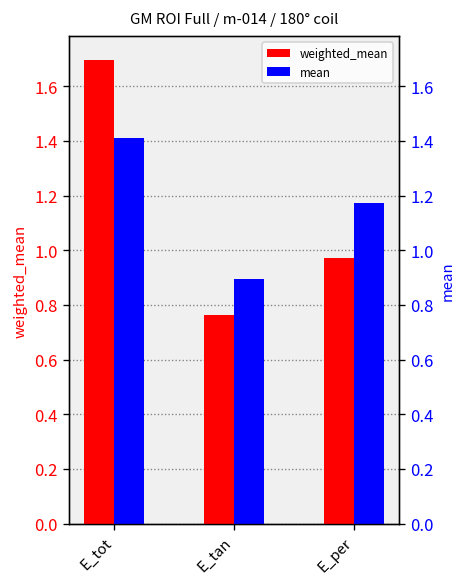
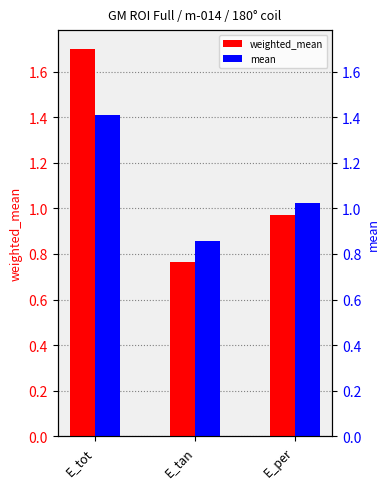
mean, E_tan: 0.89 -> 0.86
mean, E_per: 1.17 -> 1.03
